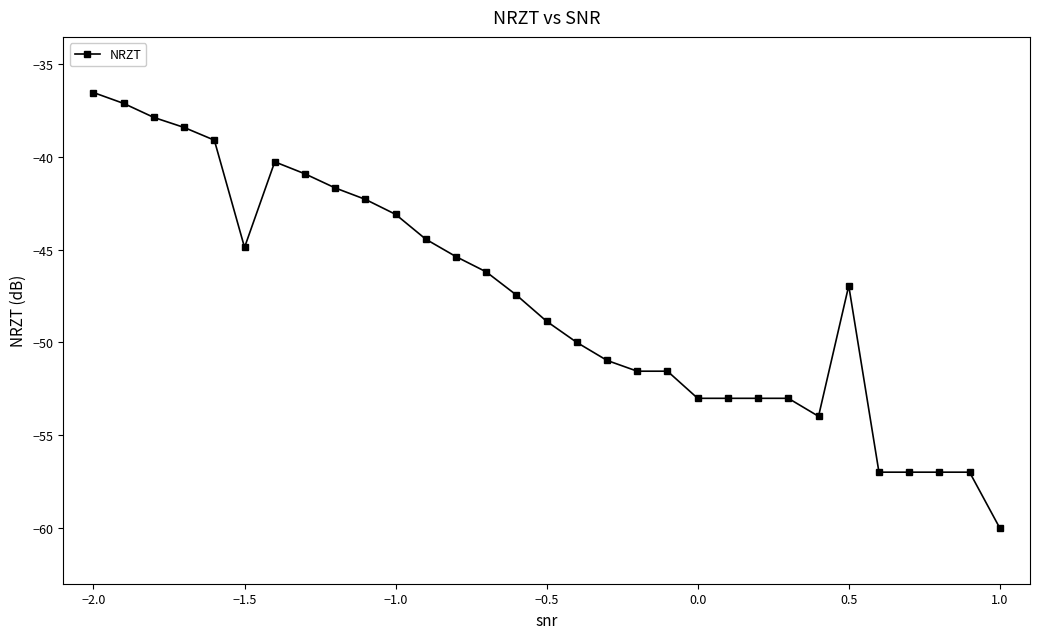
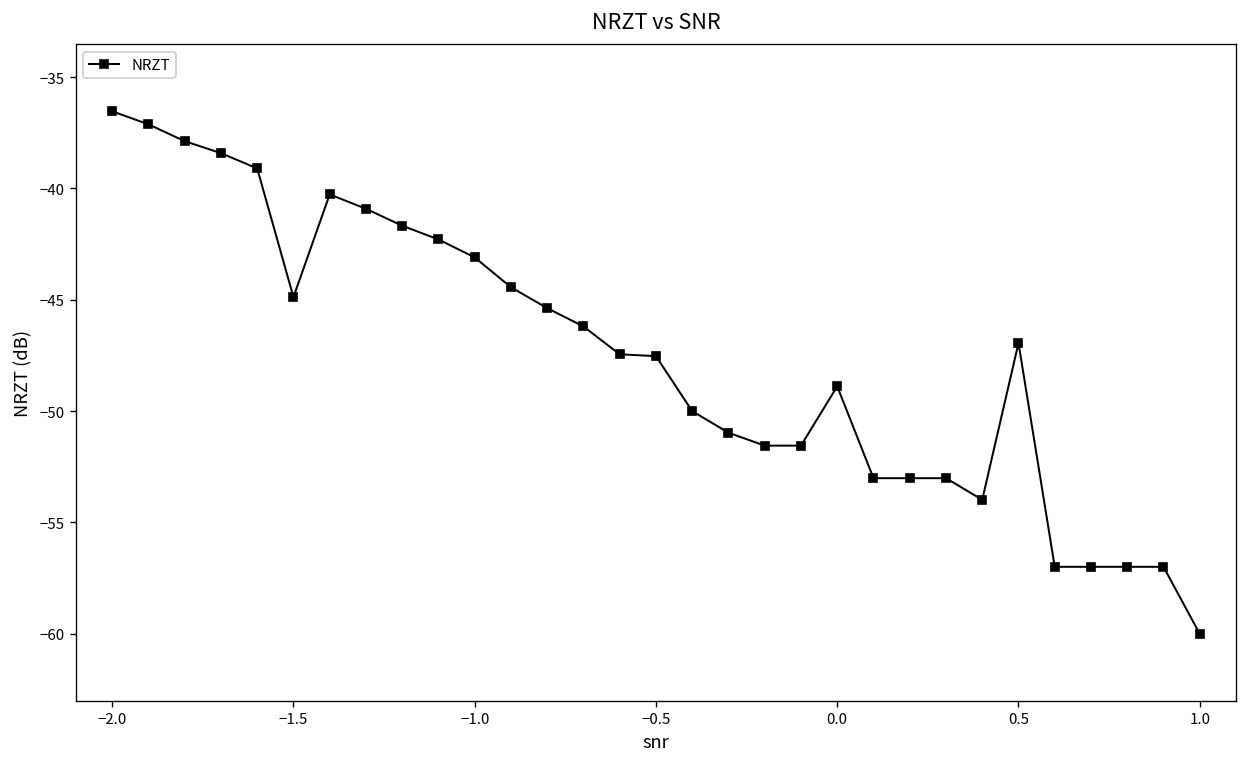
−0.5: -48.9 -> -47.5
0.0: -53.0 -> -48.9
